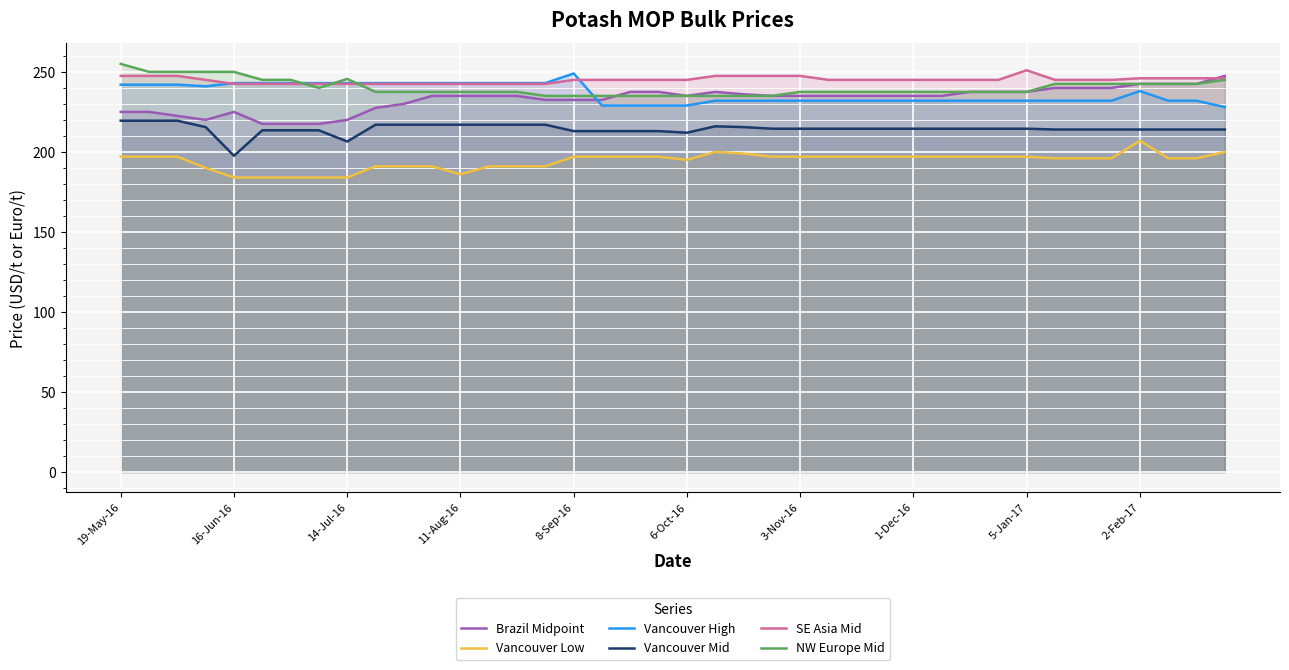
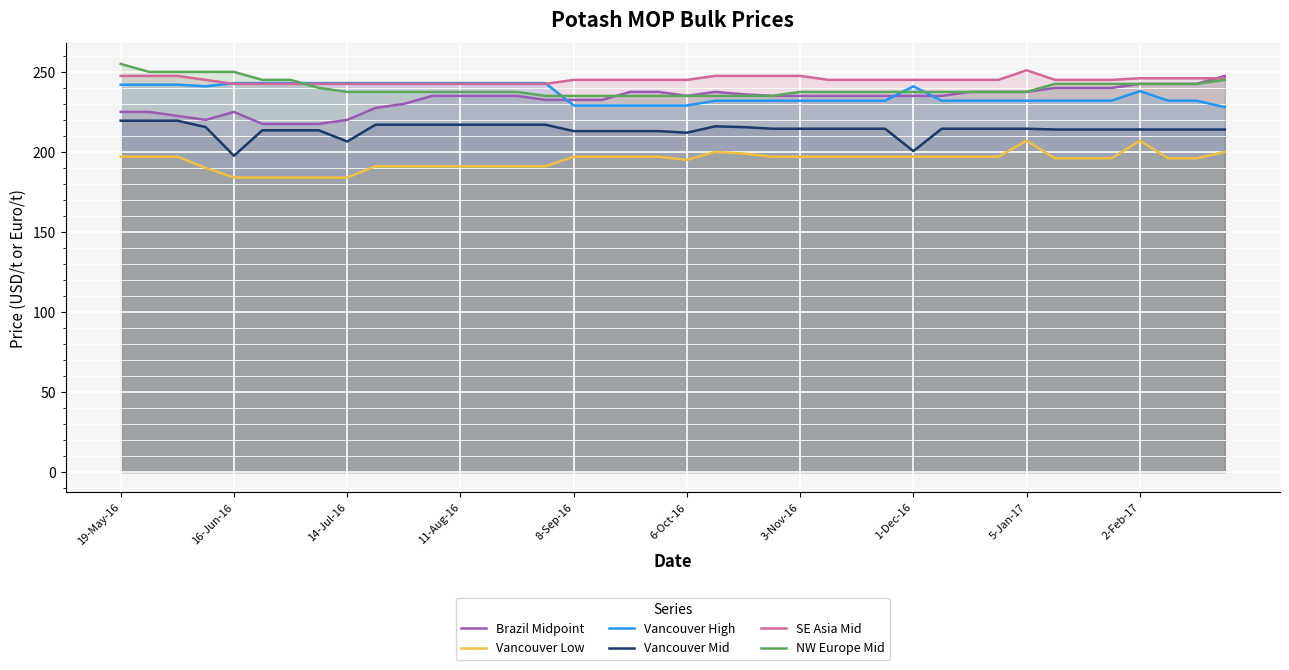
NW Europe Mid, 14-Jul-16: 246 -> 238
Vancouver Low, 11-Aug-16: 186 -> 191
Vancouver High, 8-Sep-16: 249 -> 229
Vancouver High, 1-Dec-16: 232 -> 241
Vancouver Mid, 1-Dec-16: 215 -> 201
Vancouver Low, 5-Jan-17: 197 -> 207
